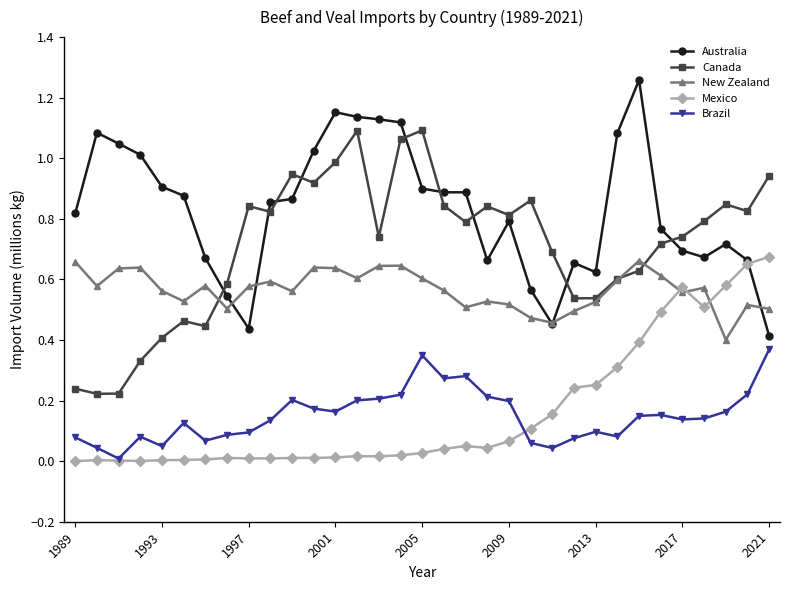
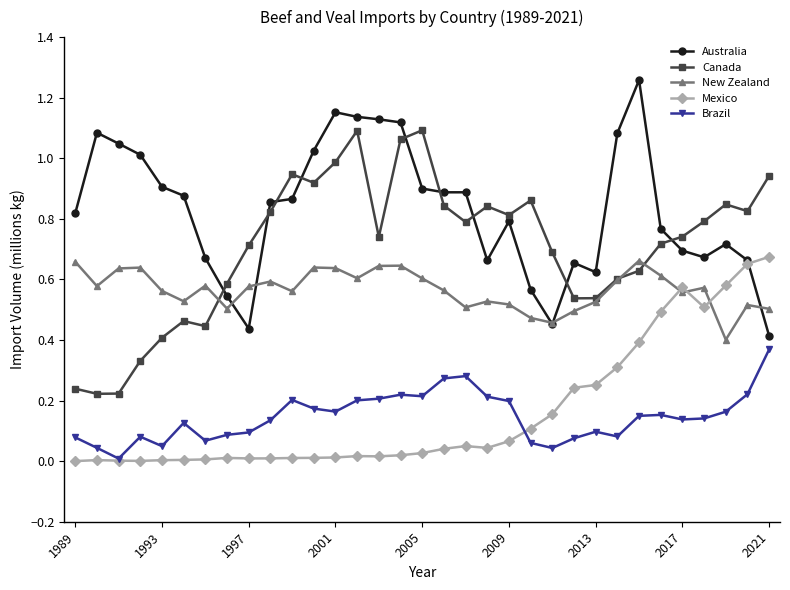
Canada, 1997: 0.84 -> 0.71
Brazil, 2005: 0.35 -> 0.21
